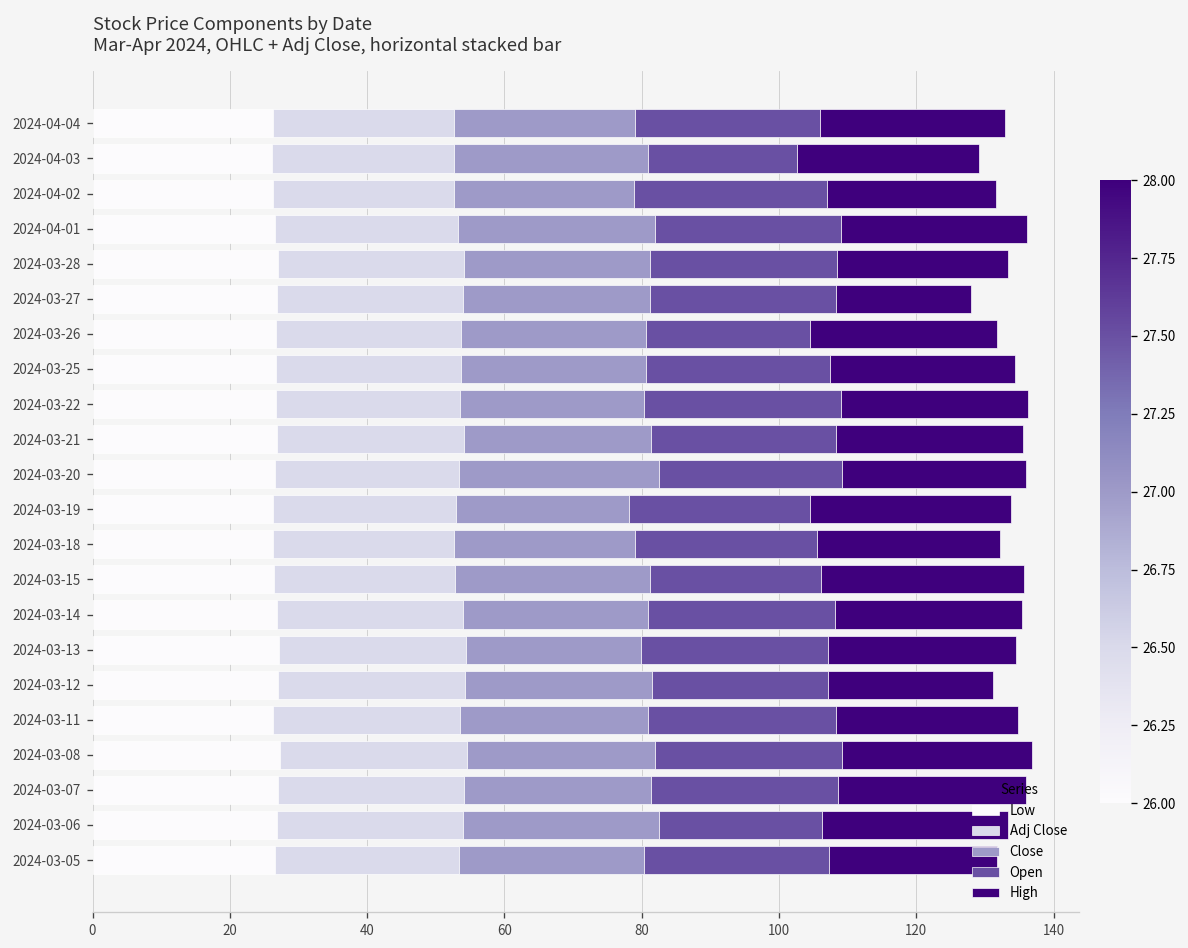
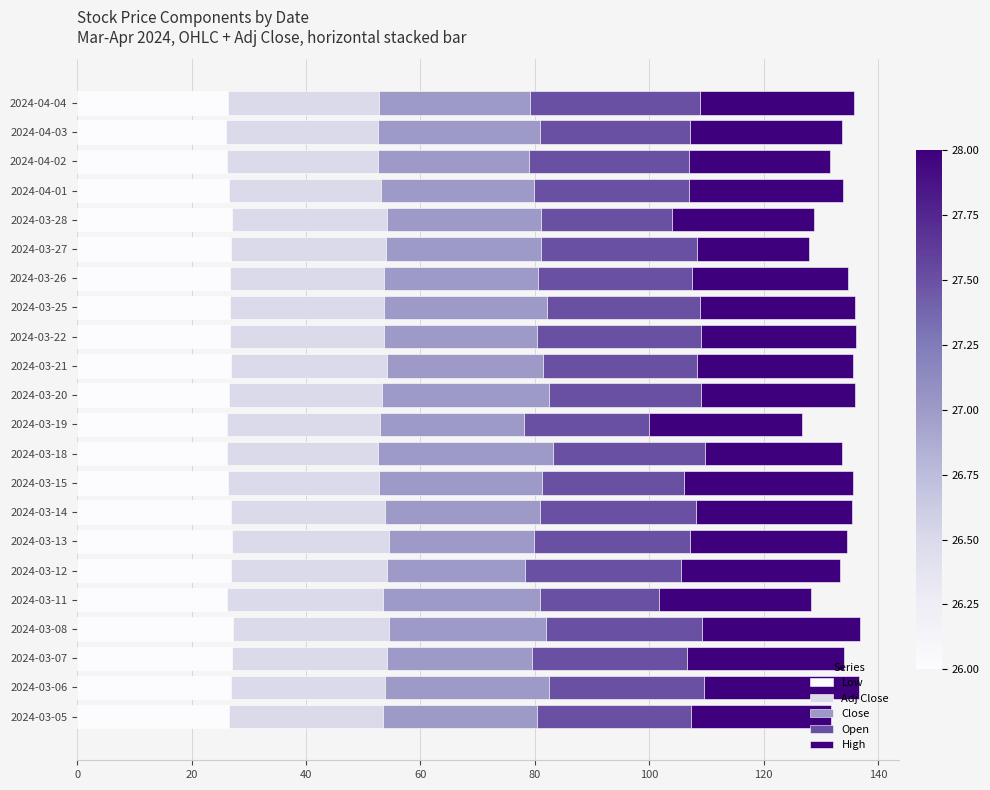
Open, 2024-04-04: 27 -> 30
Open, 2024-04-03: 22 -> 26
Close, 2024-04-01: 29 -> 27
Open, 2024-03-28: 27 -> 23
Open, 2024-03-26: 24 -> 27
Close, 2024-03-25: 27 -> 28
Open, 2024-03-19: 26 -> 22
High, 2024-03-19: 29 -> 27
Close, 2024-03-18: 26 -> 31
High, 2024-03-18: 27 -> 24
Close, 2024-03-12: 27 -> 24
Open, 2024-03-12: 26 -> 27
High, 2024-03-12: 24 -> 28
Open, 2024-03-11: 27 -> 21
Close, 2024-03-07: 27 -> 25
Open, 2024-03-06: 24 -> 27
